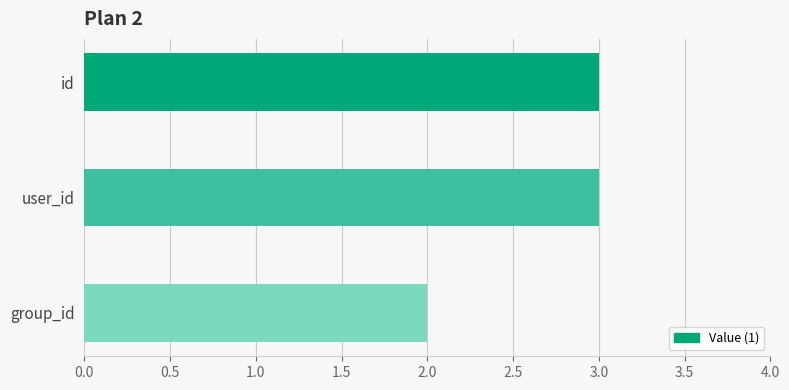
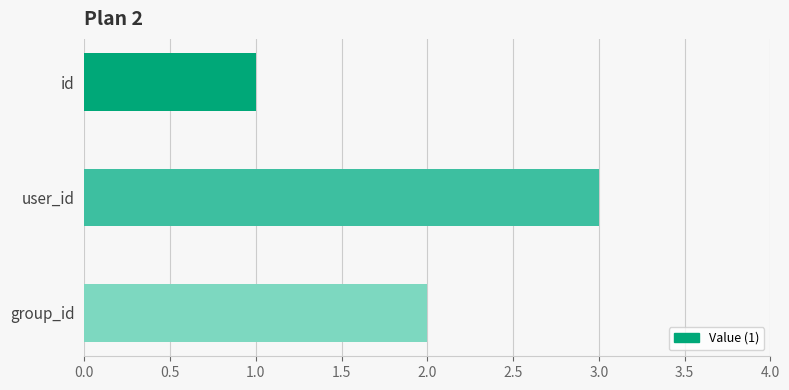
id: 3 -> 1
